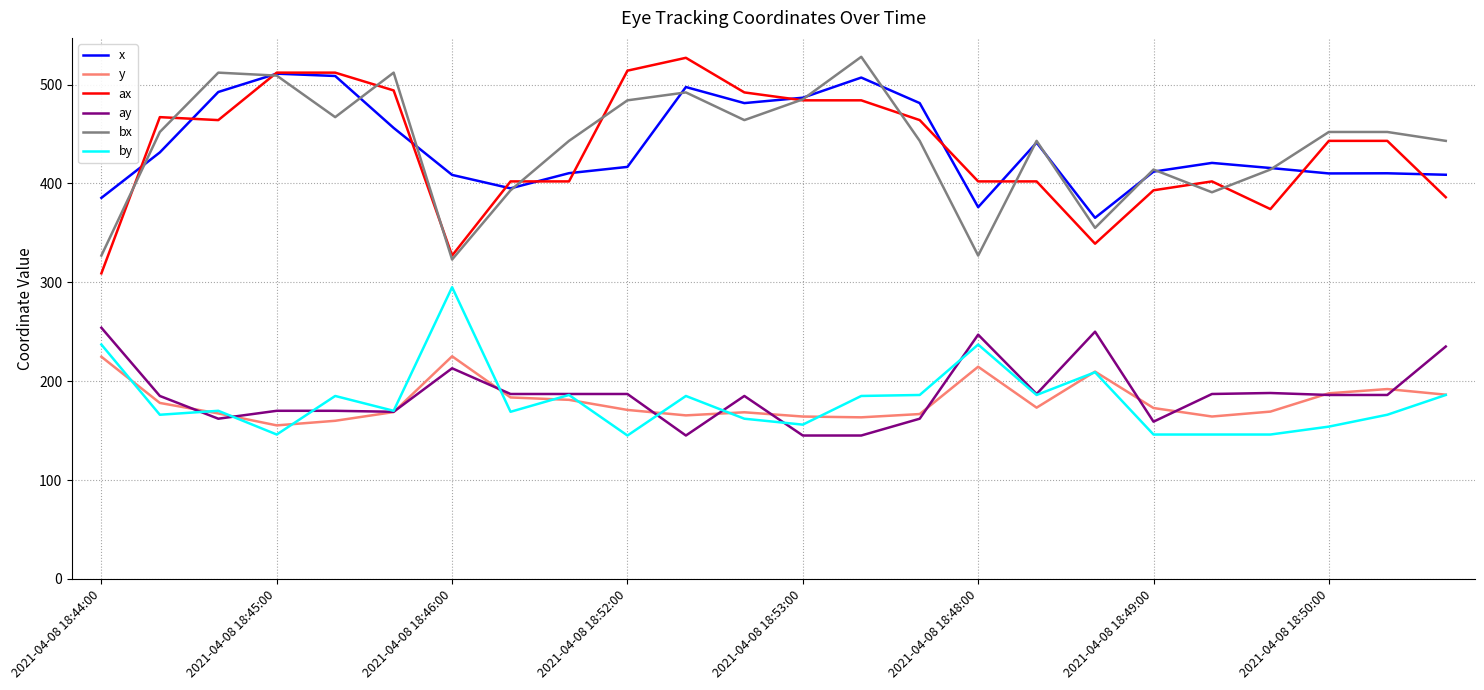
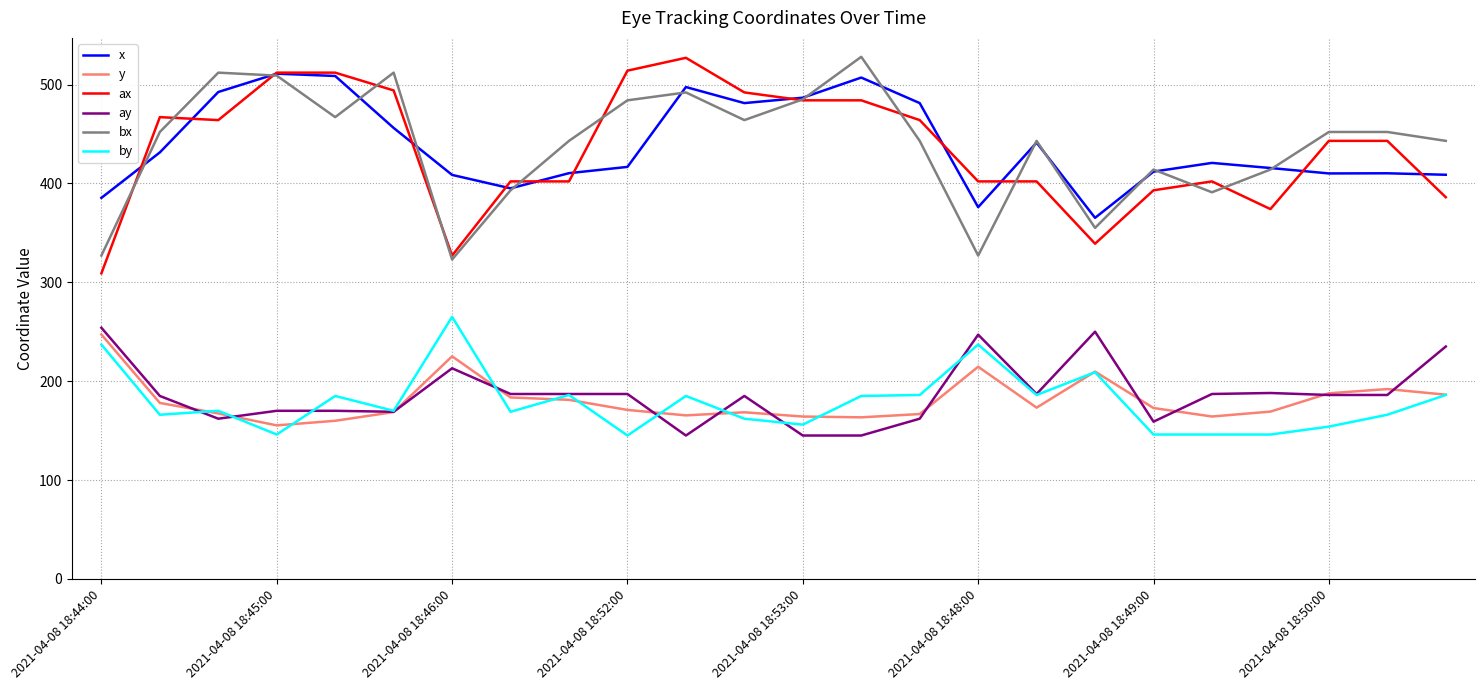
y, 2021-04-08 18:44:00: 220 -> 250
by, 2021-04-08 18:46:00: 300 -> 270
